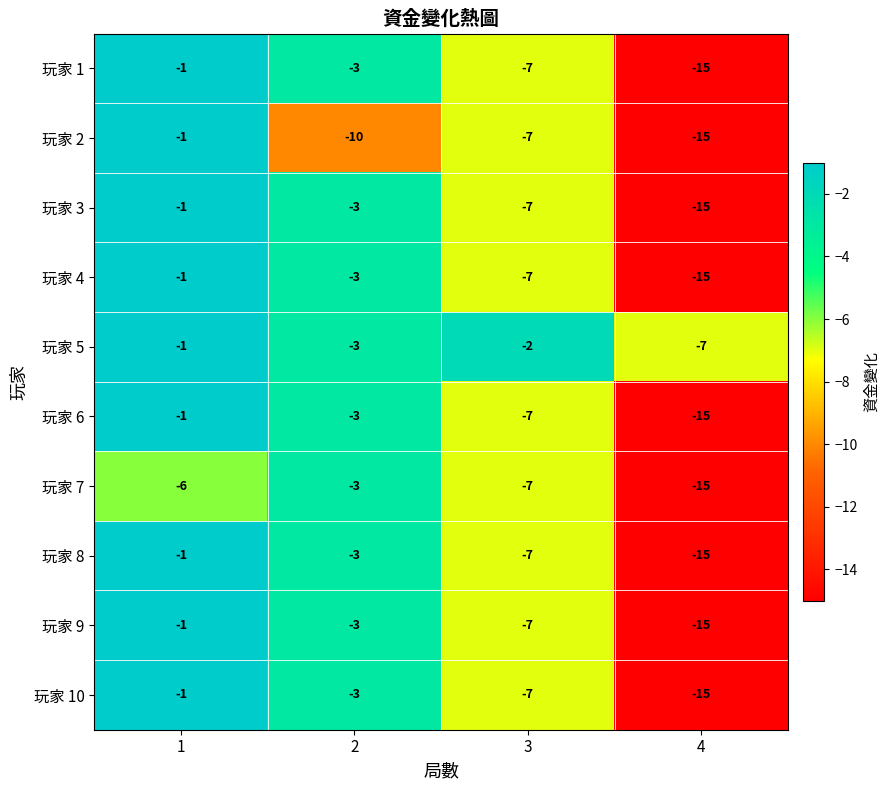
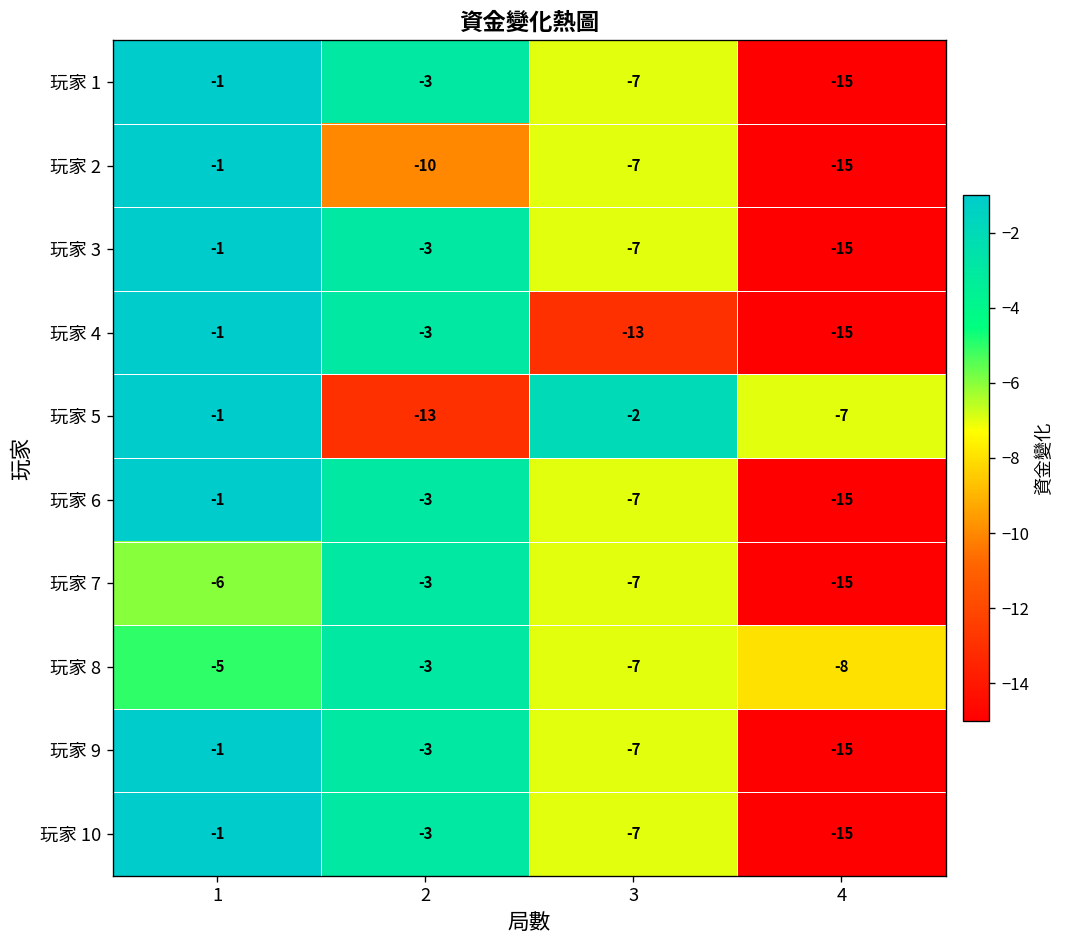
玩家 4, 3: -7 -> -13
玩家 5, 2: -3 -> -13
玩家 8, 1: -1 -> -5
玩家 8, 4: -15 -> -8
